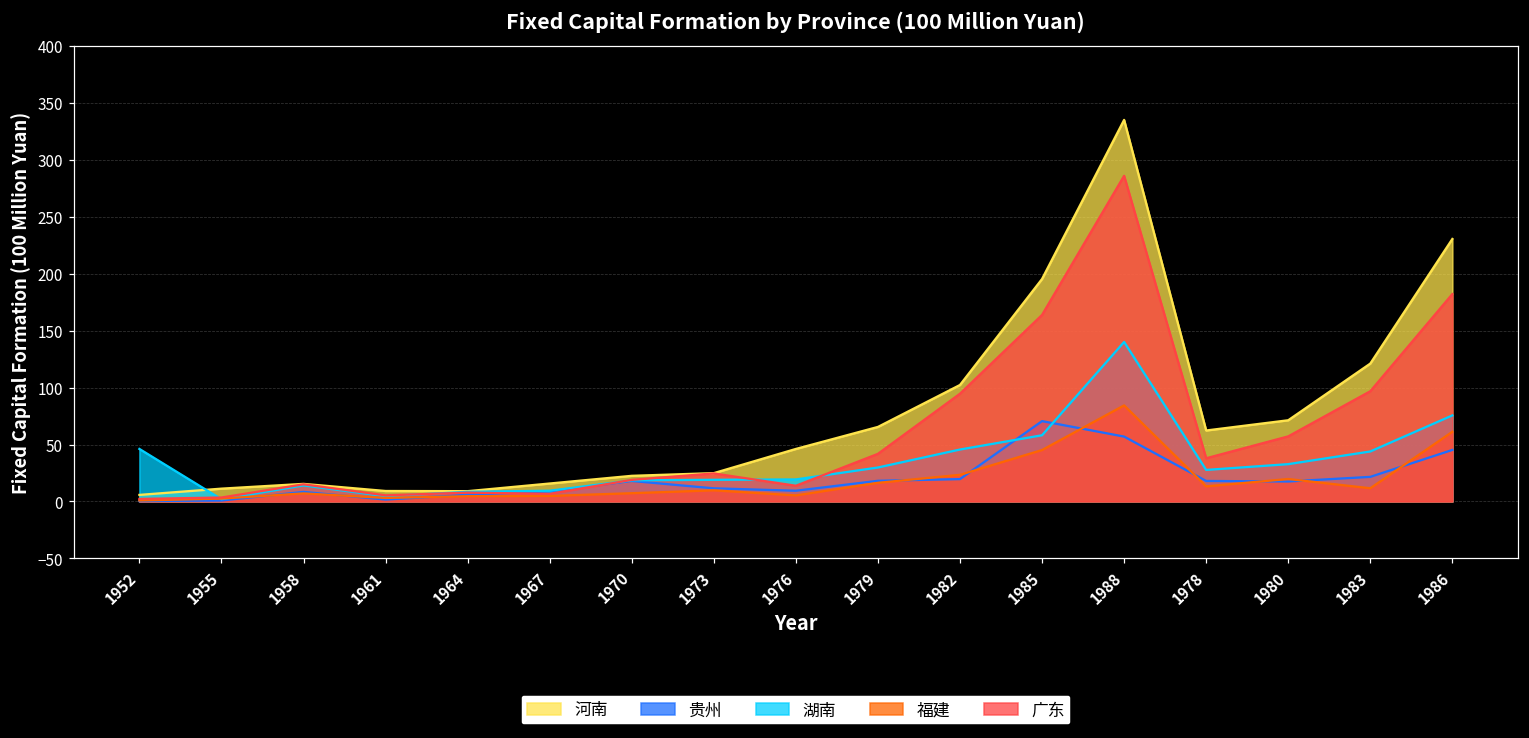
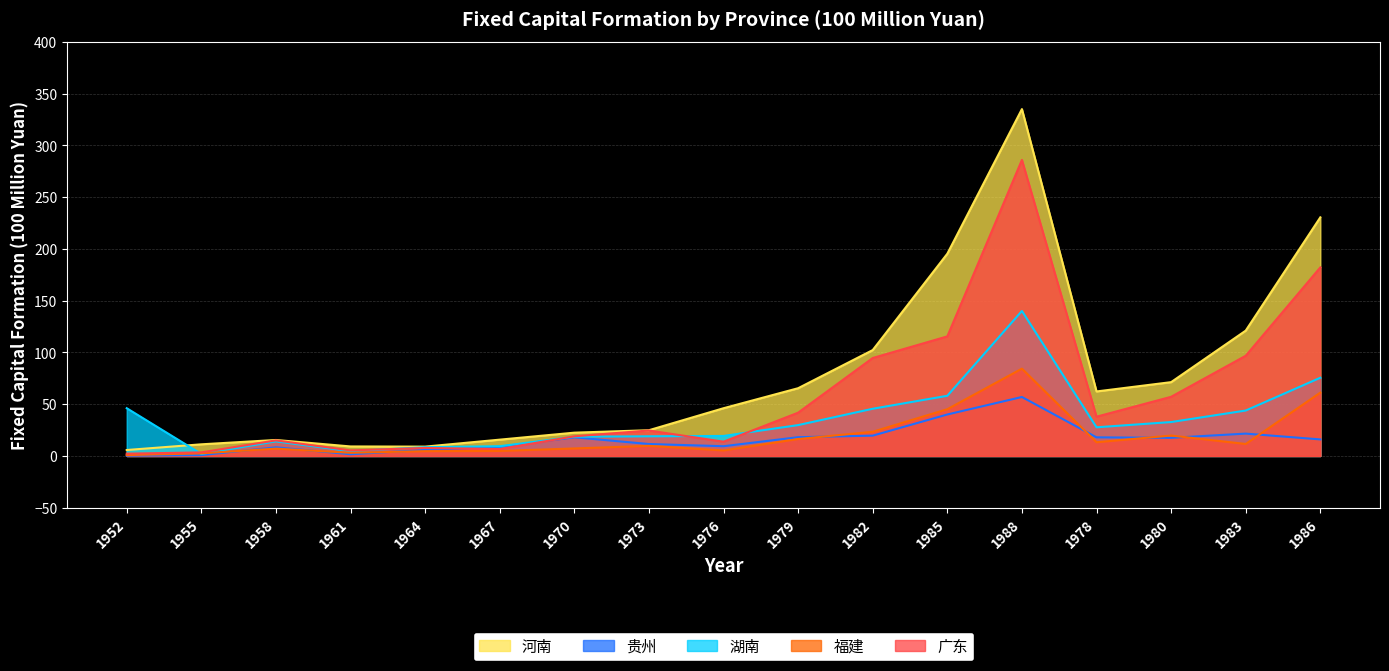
贵州, 1985: 71 -> 40
广东, 1985: 164 -> 116
贵州, 1986: 45 -> 16
